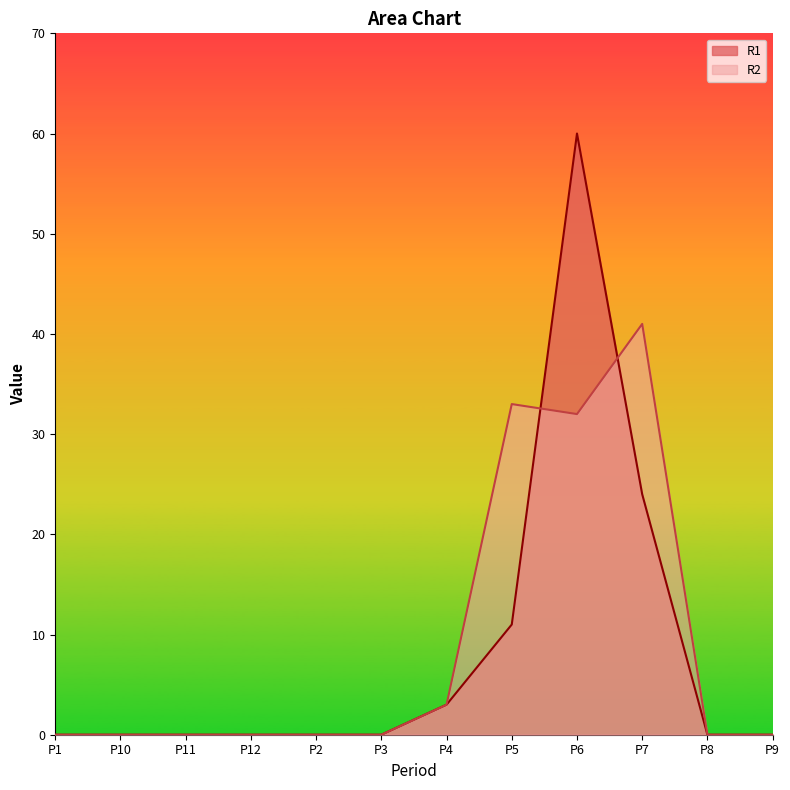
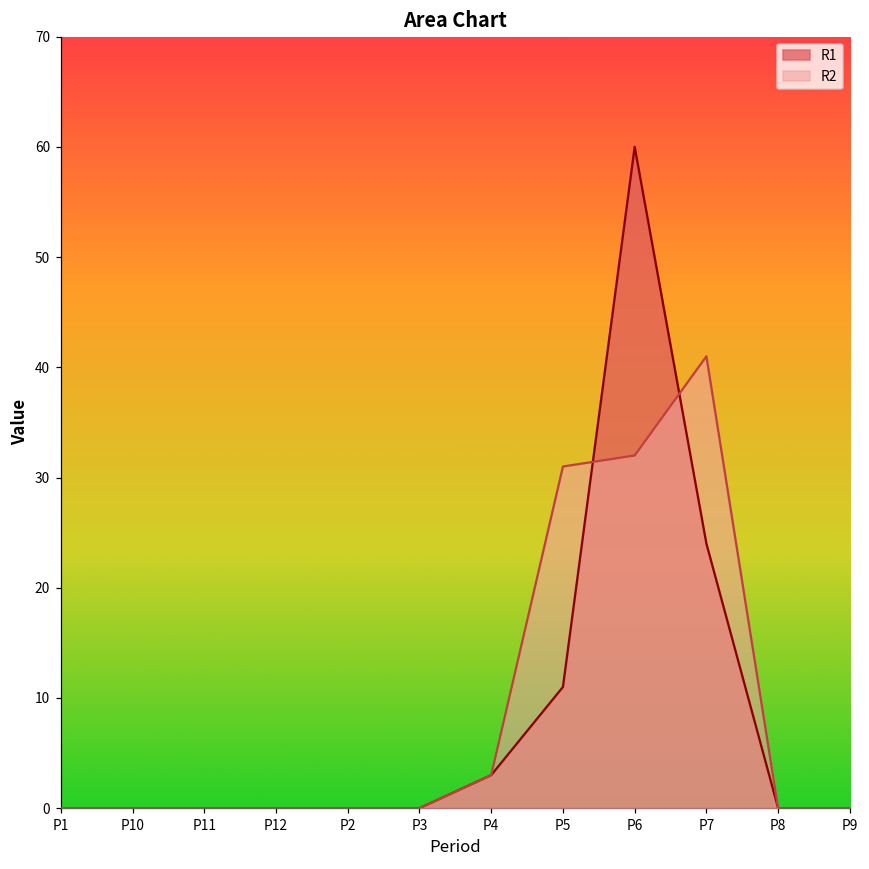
R2, P5: 33 -> 31
